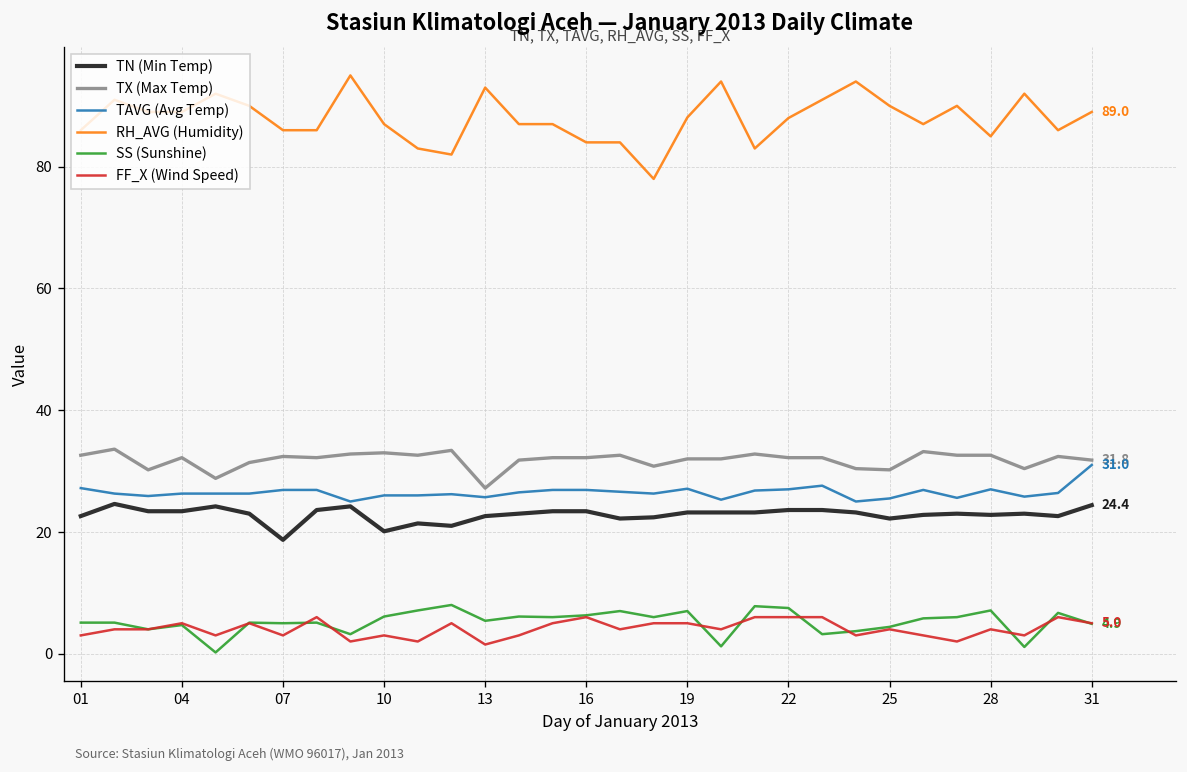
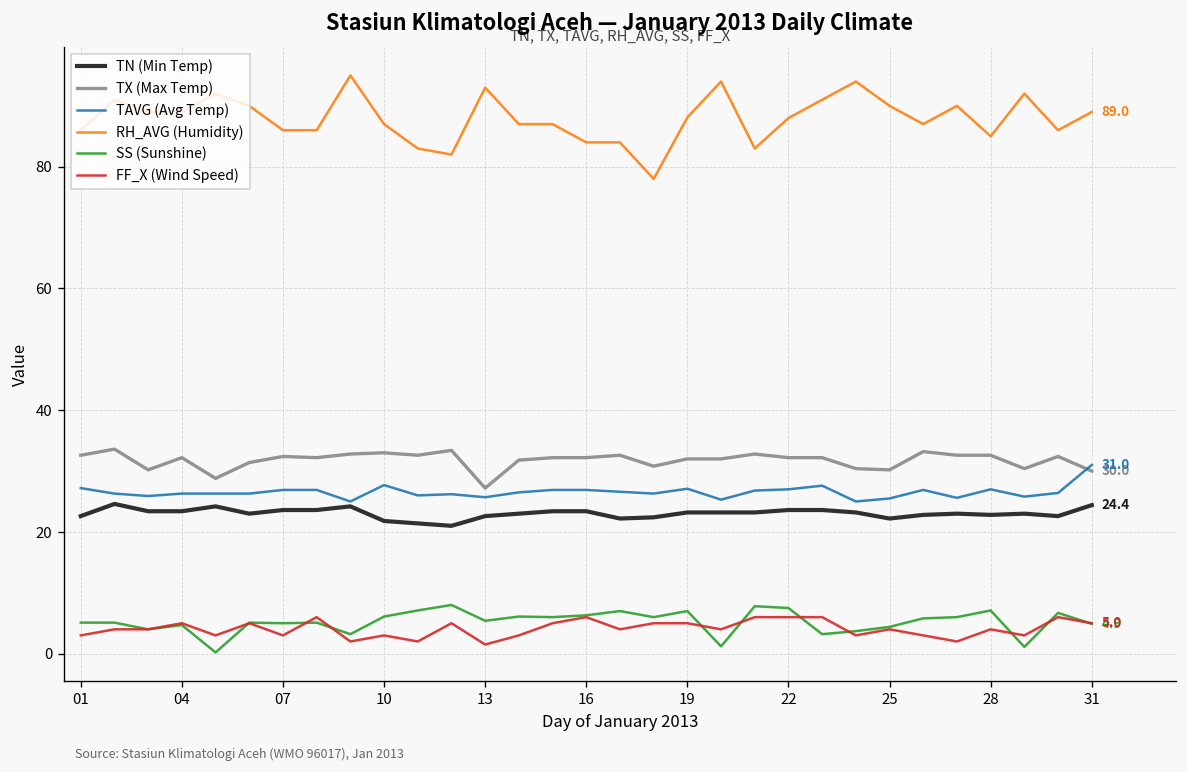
TN (Min Temp), 07: 19 -> 24
TN (Min Temp), 10: 20 -> 22
TAVG (Avg Temp), 10: 26 -> 28
TX (Max Temp), 31: 31.8 -> 30.0
